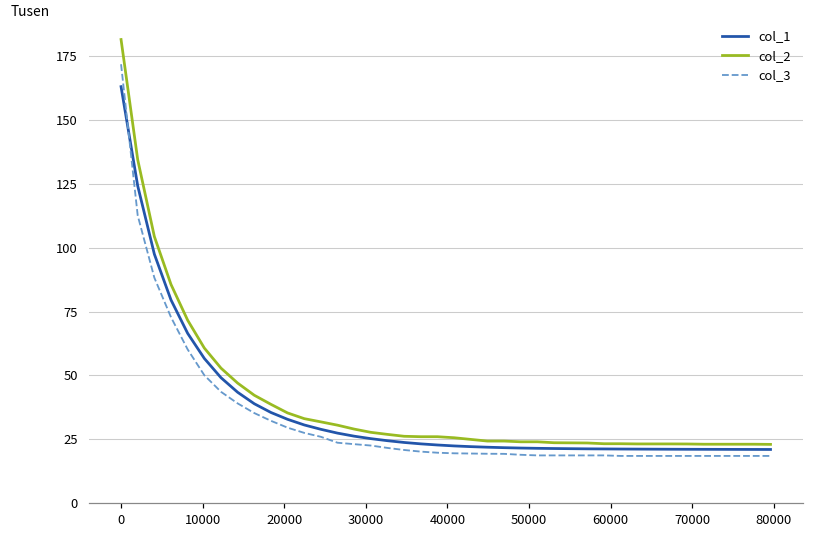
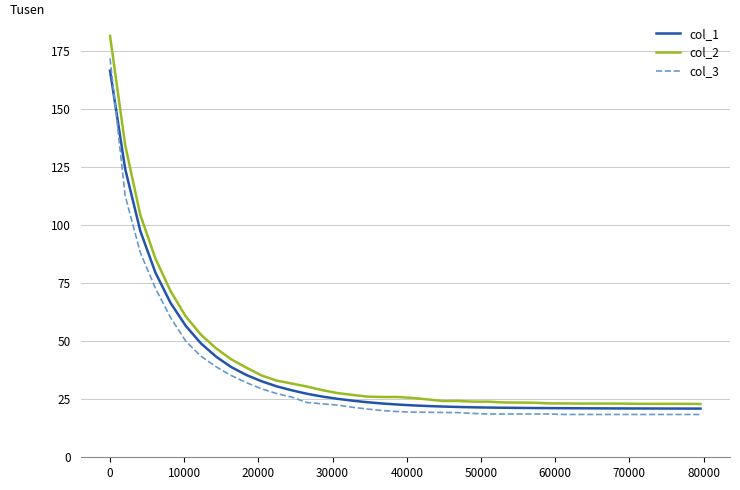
col_1, 0: 163 -> 167
